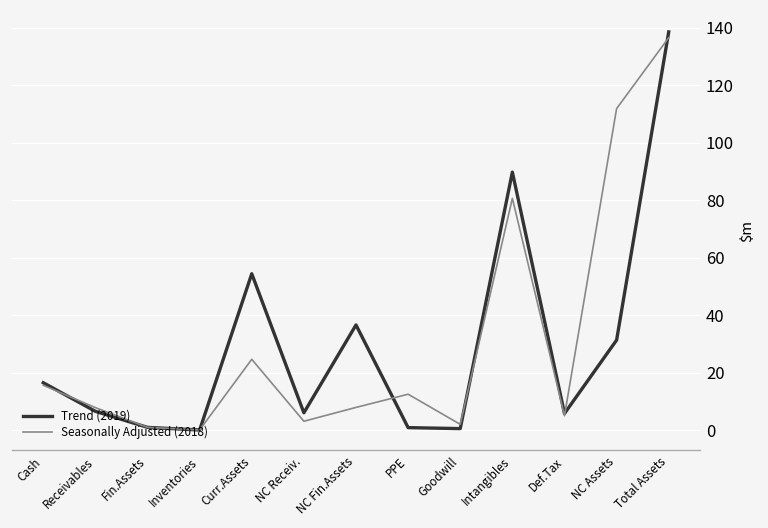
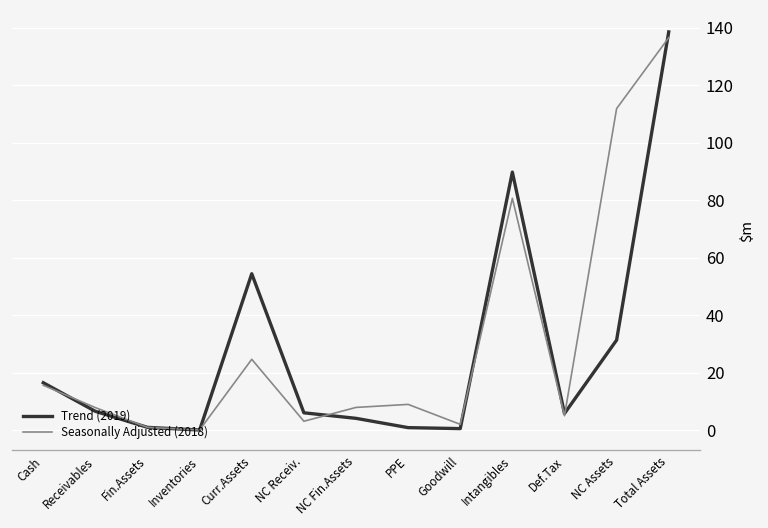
Trend (2019), NC Fin.Assets: 37 -> 4
Seasonally Adjusted (2018), PPE: 13 -> 9
